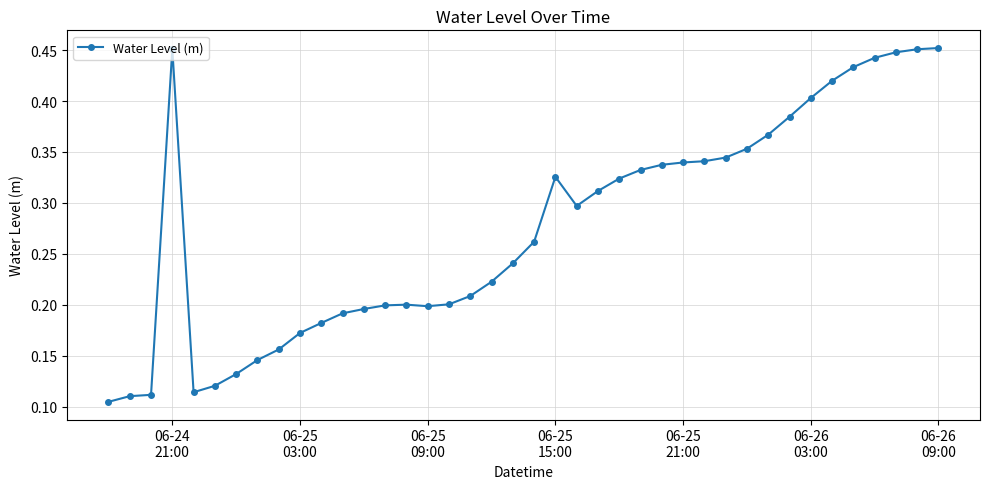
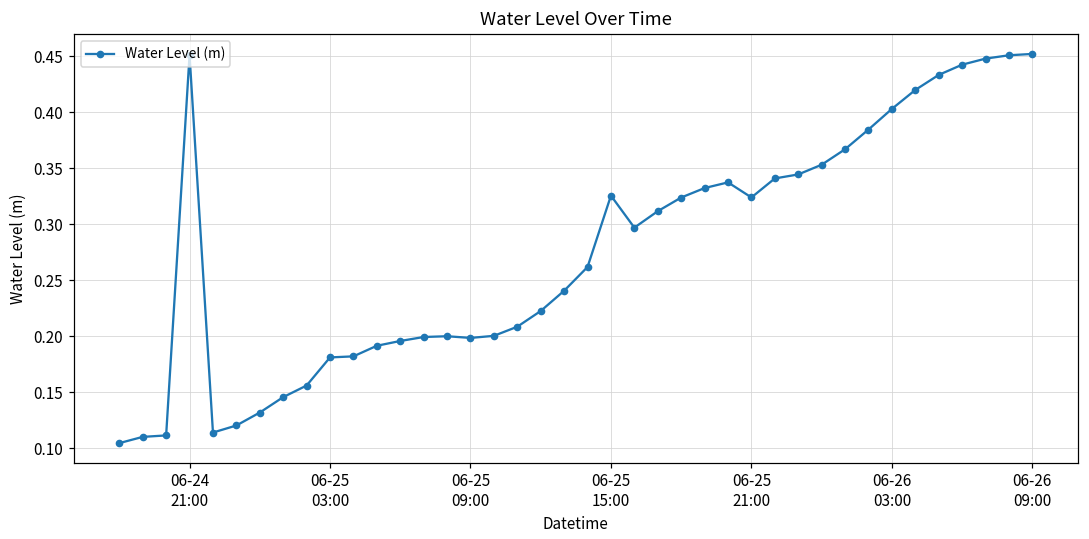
06-25 03:00: 0.172 -> 0.181
06-25 21:00: 0.340 -> 0.324
